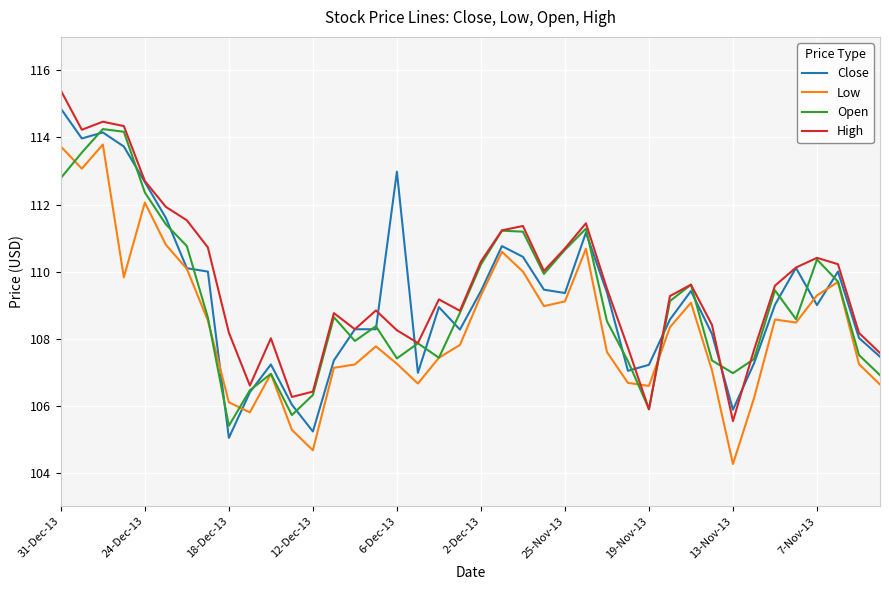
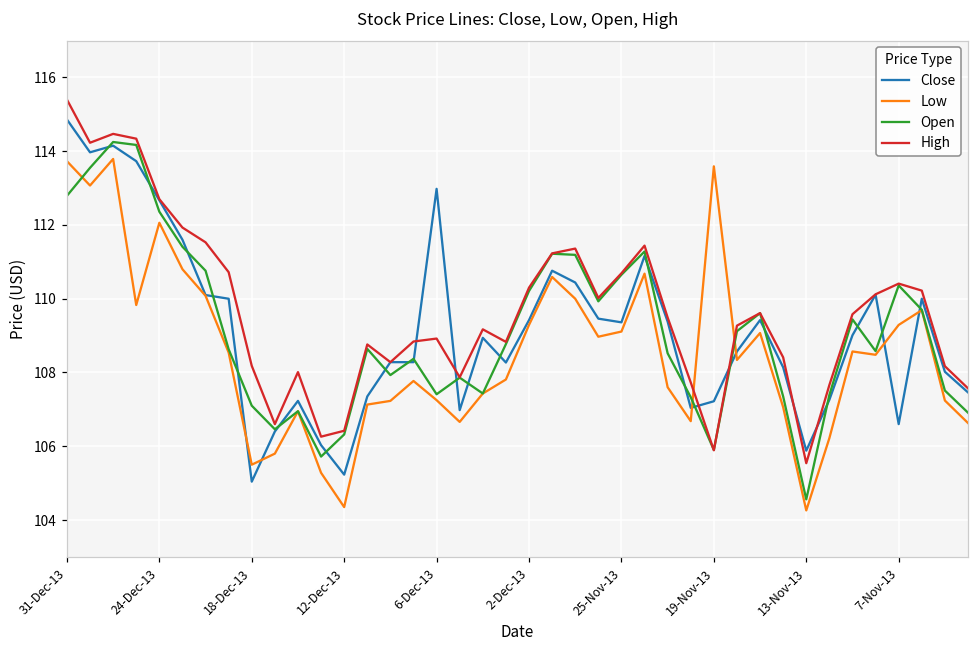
Low, 18-Dec-13: 106.1 -> 105.5
Open, 18-Dec-13: 105.4 -> 107.1
Low, 12-Dec-13: 104.7 -> 104.4
High, 6-Dec-13: 108.3 -> 108.9
Low, 19-Nov-13: 106.6 -> 113.6
Open, 13-Nov-13: 107.0 -> 104.6
Close, 7-Nov-13: 109.0 -> 106.6
